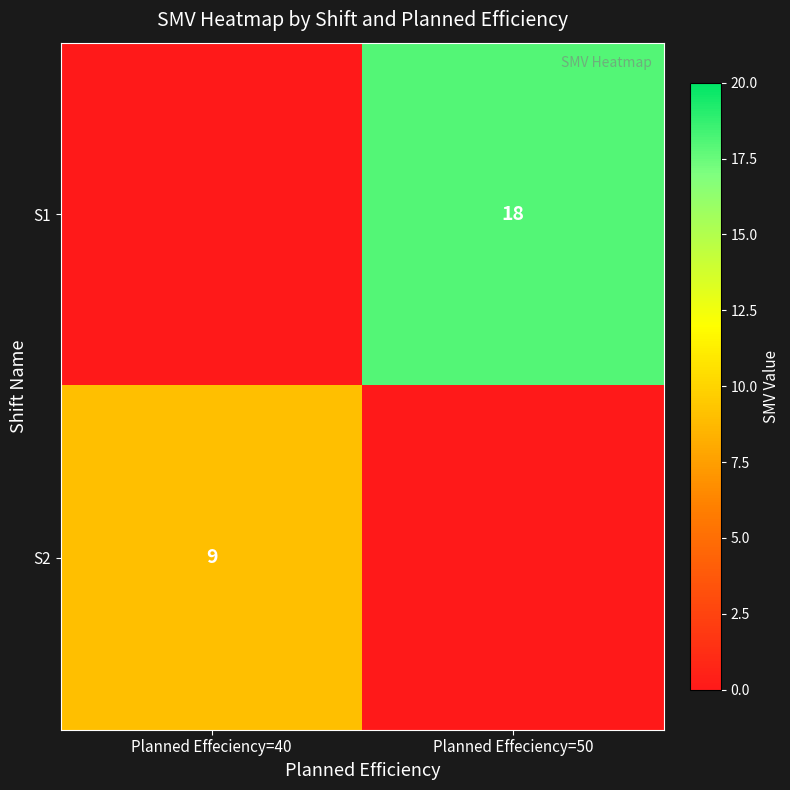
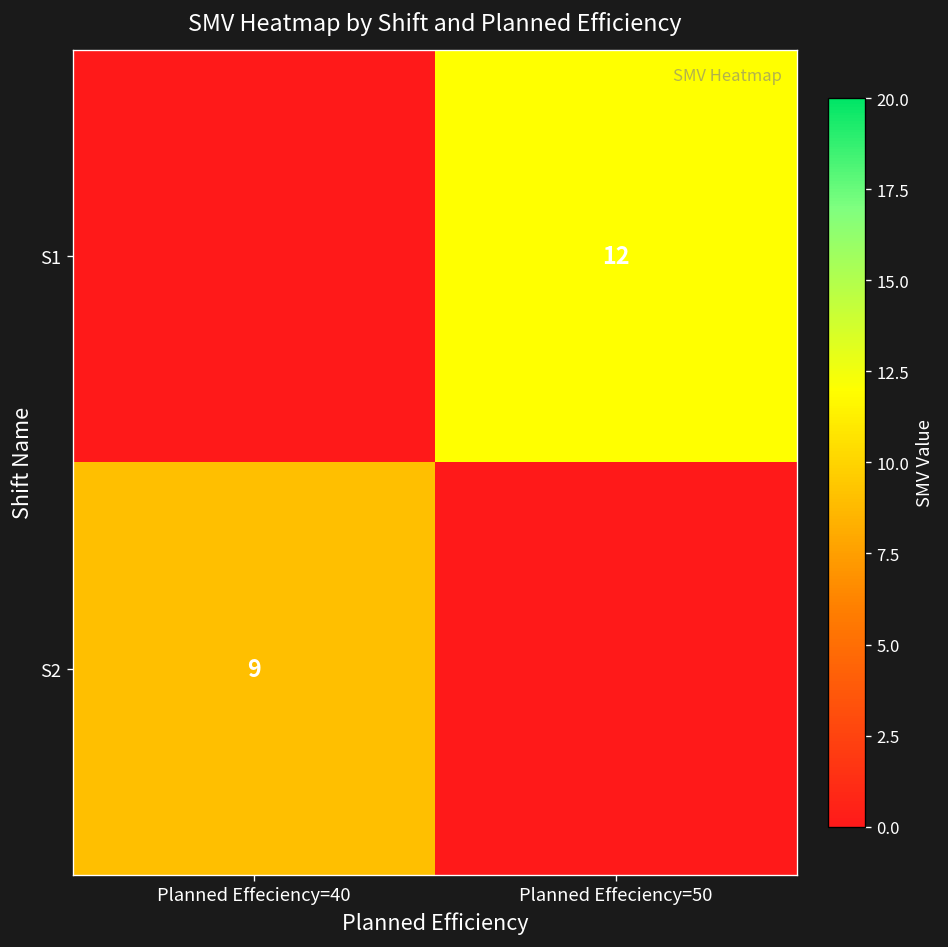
S1, Planned Effeciency=50: 18 -> 12
